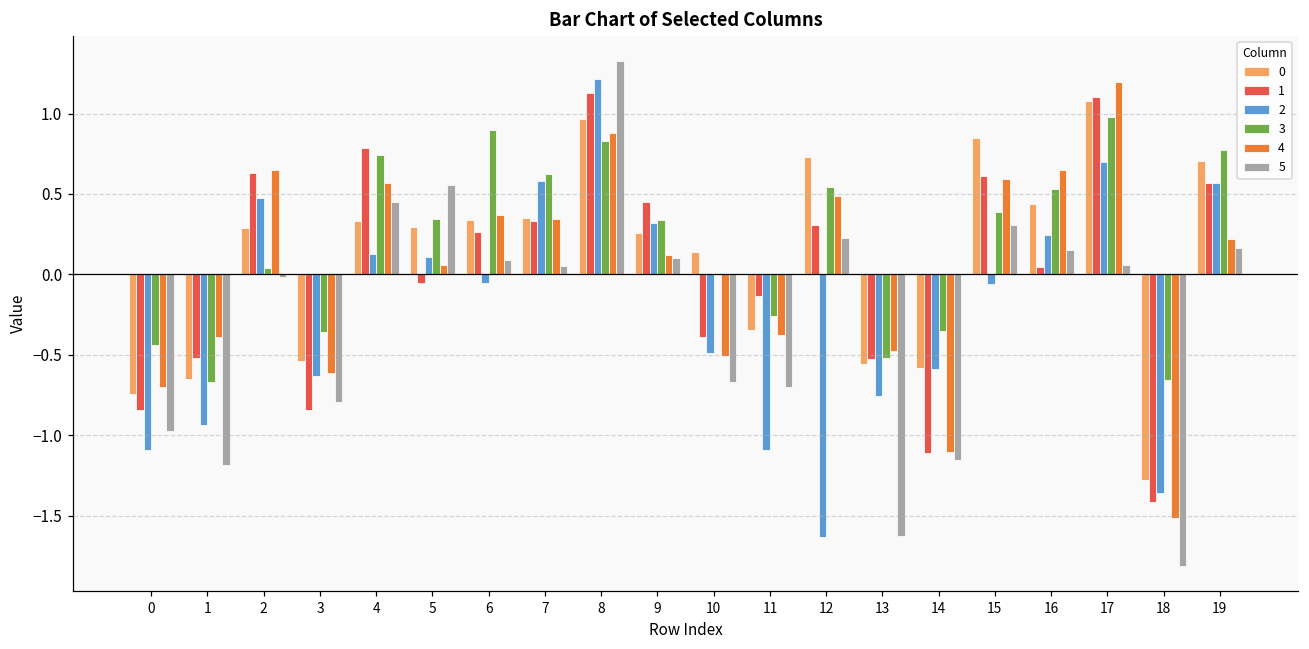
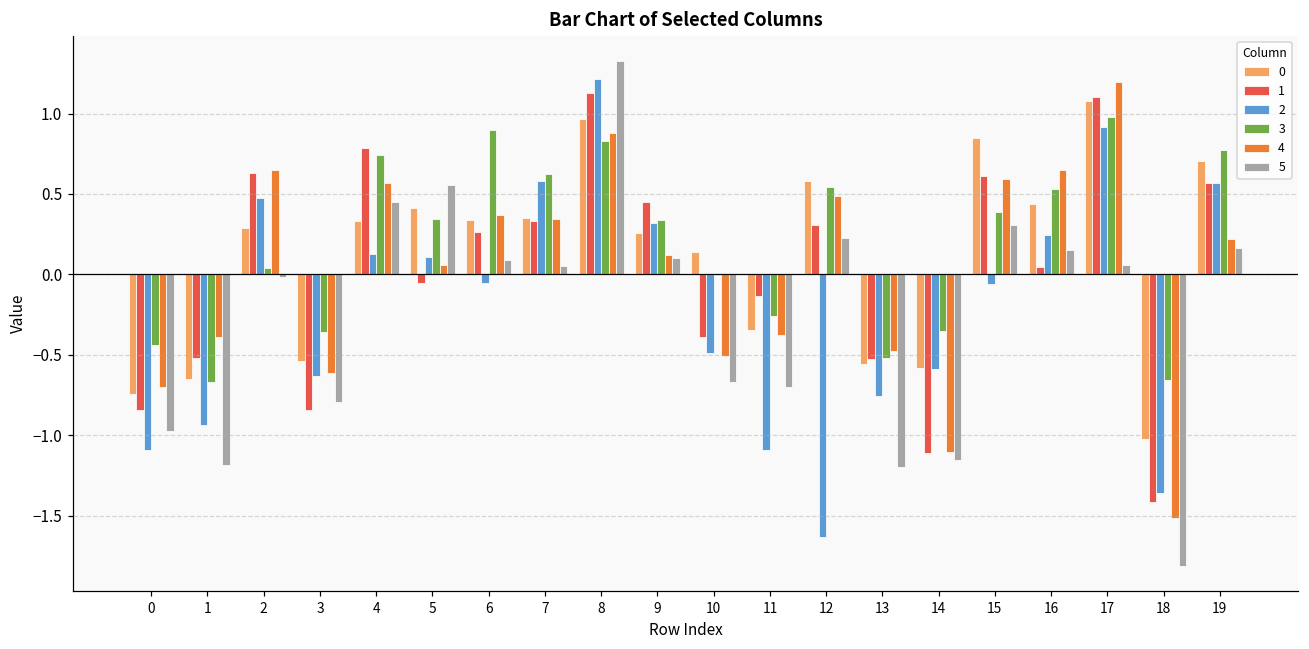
0, 5: 0.30 -> 0.41
0, 12: 0.73 -> 0.58
5, 13: -1.63 -> -1.20
2, 17: 0.70 -> 0.92
0, 18: -1.28 -> -1.03
